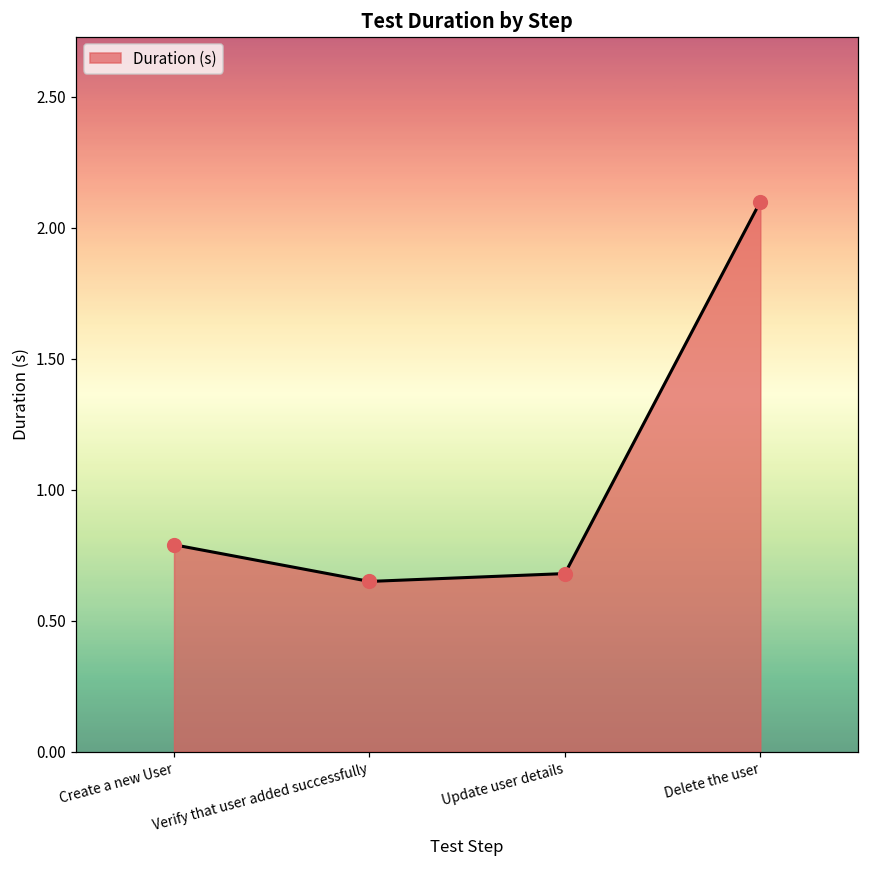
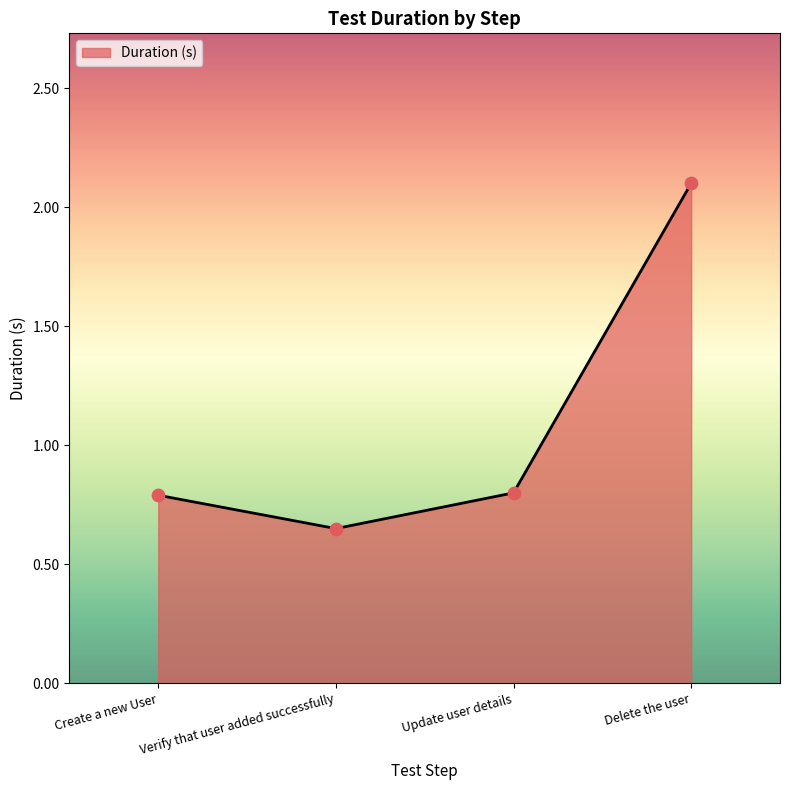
Update user details: 0.68 -> 0.80
